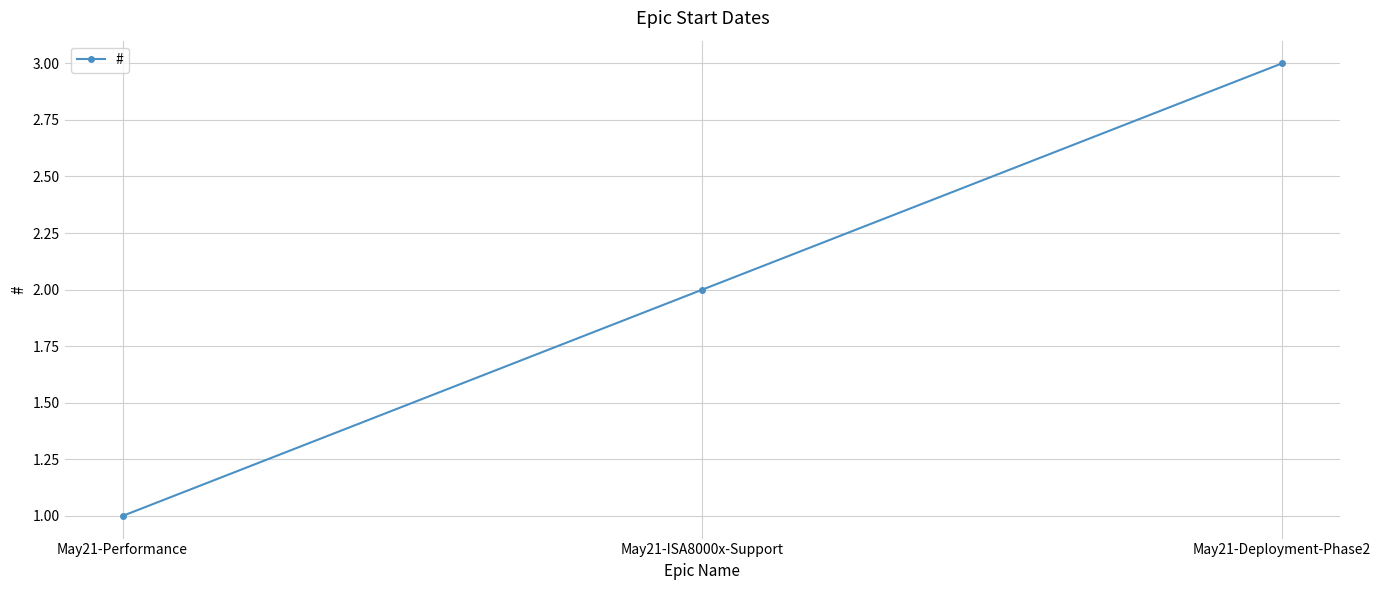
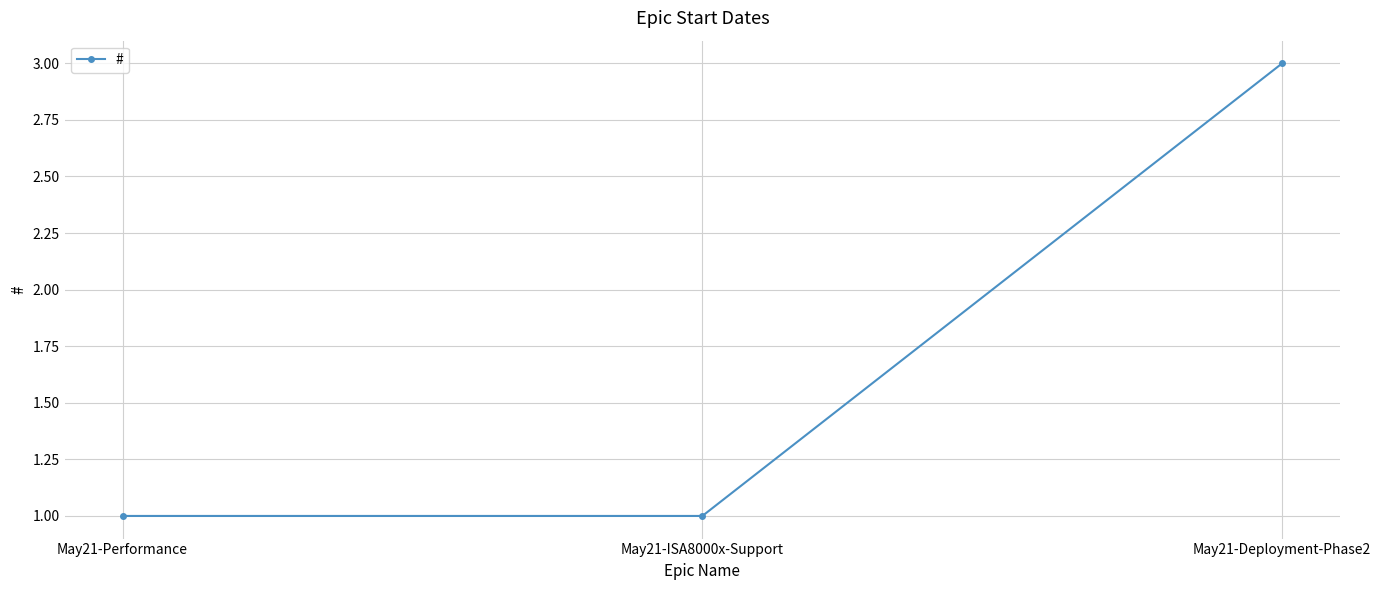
May21-ISA8000x-Support: 2 -> 1
